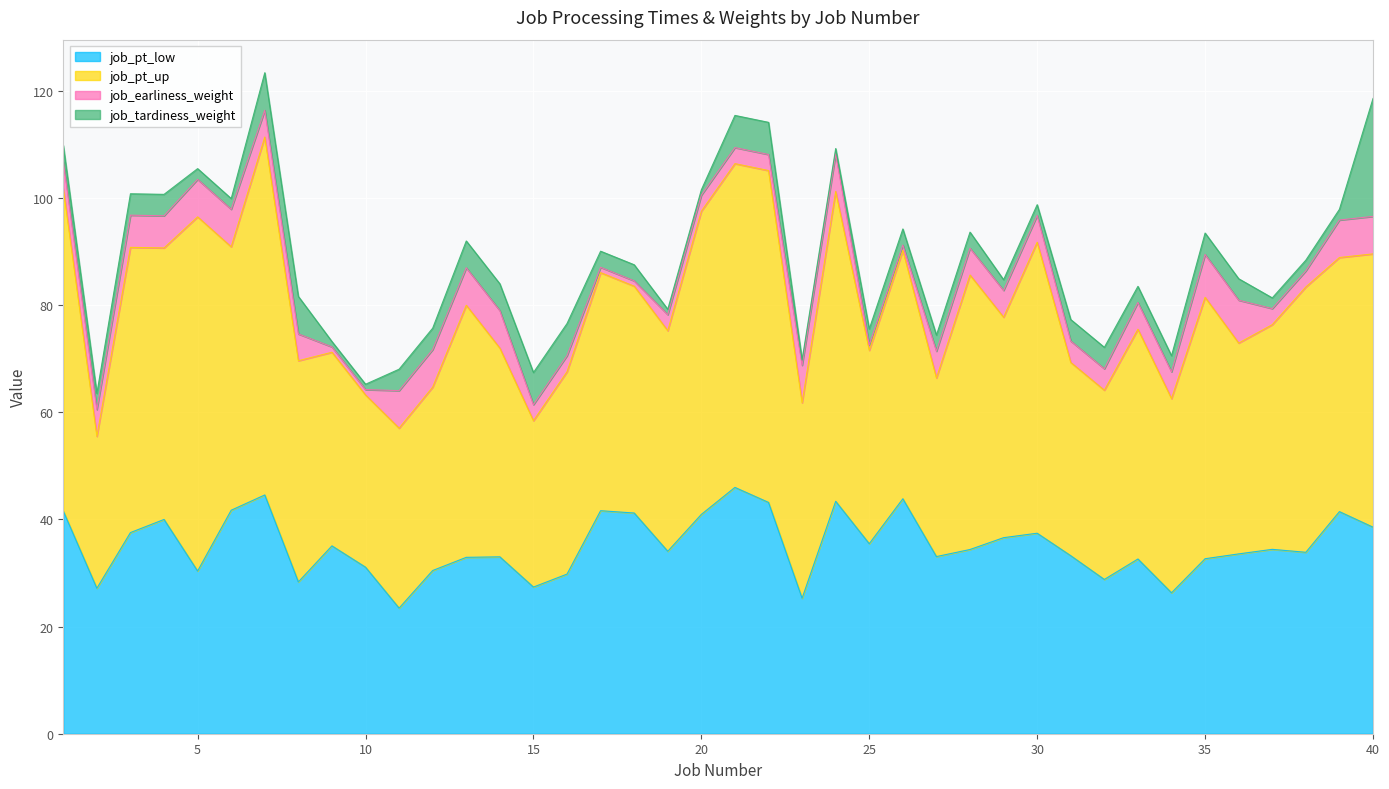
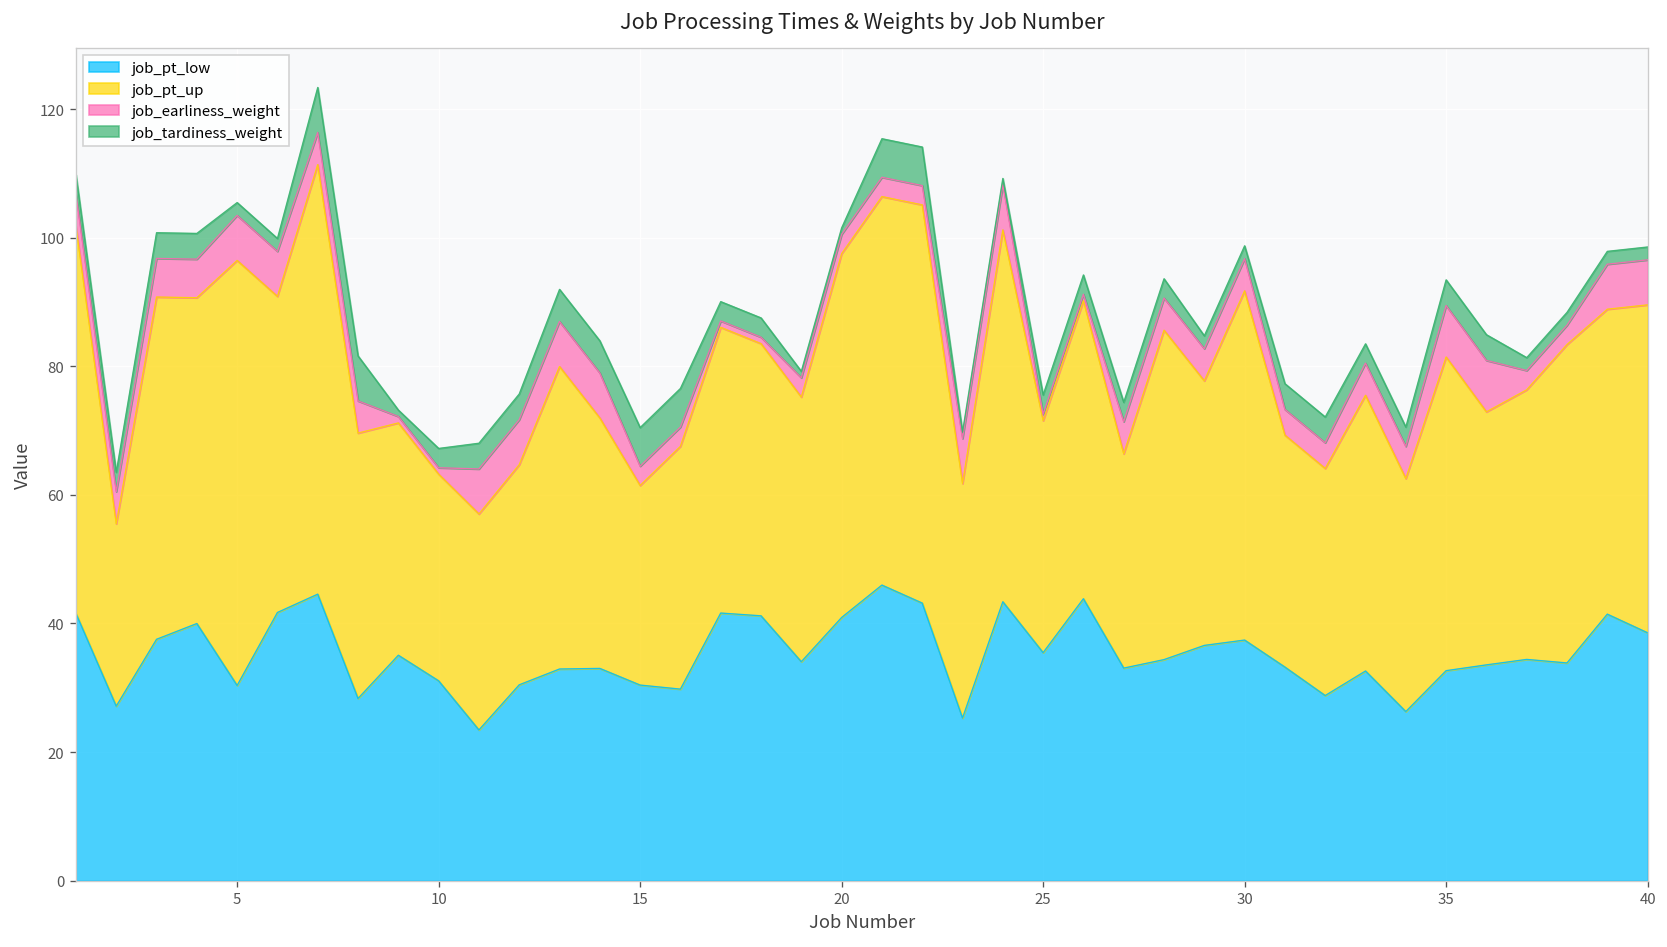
job_tardiness_weight, 10: 1 -> 3
job_pt_low, 15: 27 -> 30
job_tardiness_weight, 40: 22 -> 2
